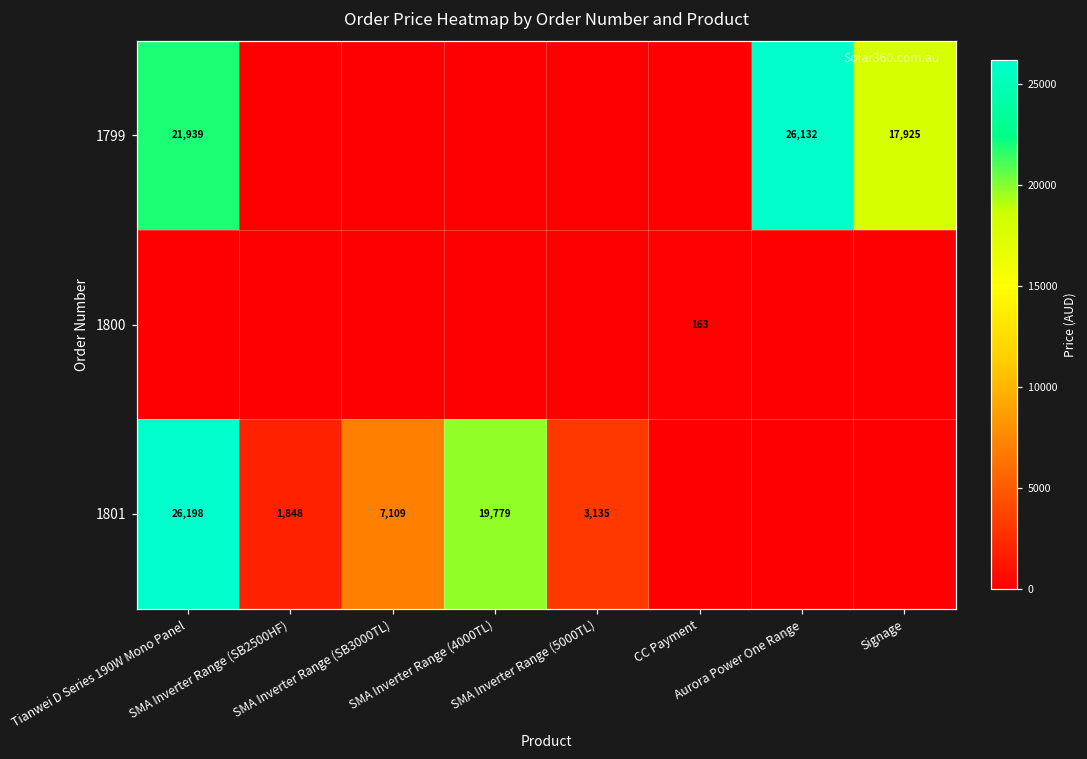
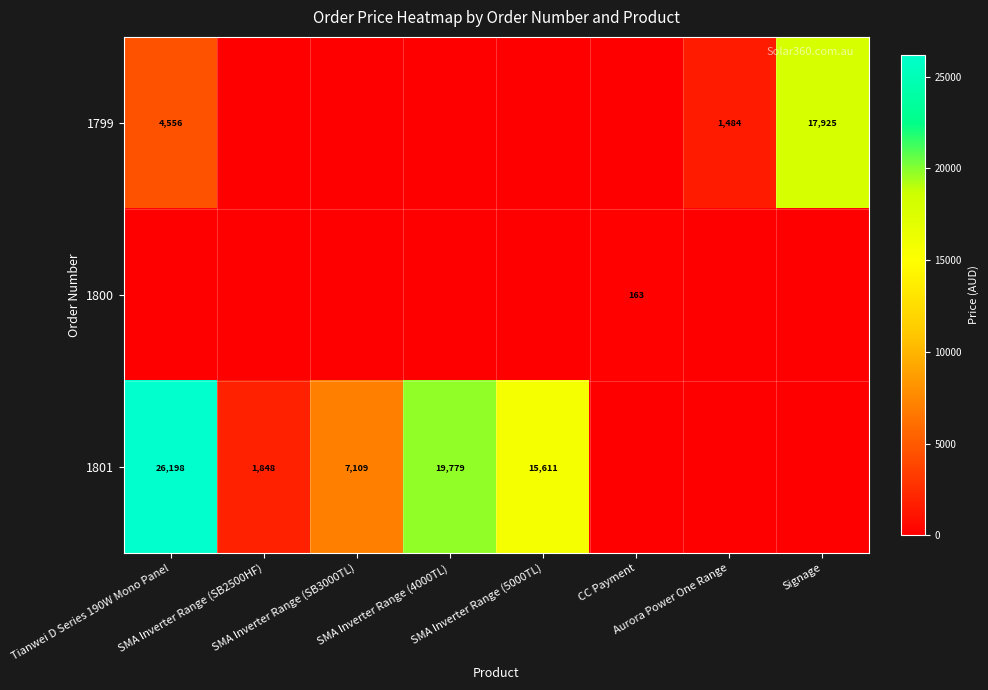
1799, Tianwei D Series 190W Mono Panel: 21,939 -> 4,556
1799, Aurora Power One Range: 26,132 -> 1,484
1801, SMA Inverter Range (5000TL): 3,135 -> 15,611
